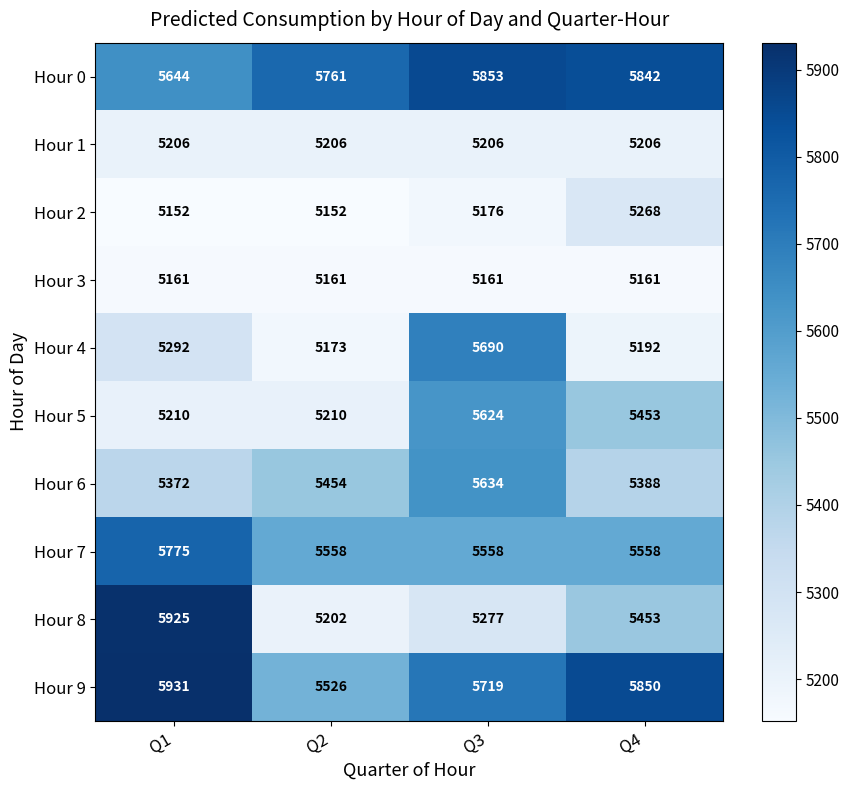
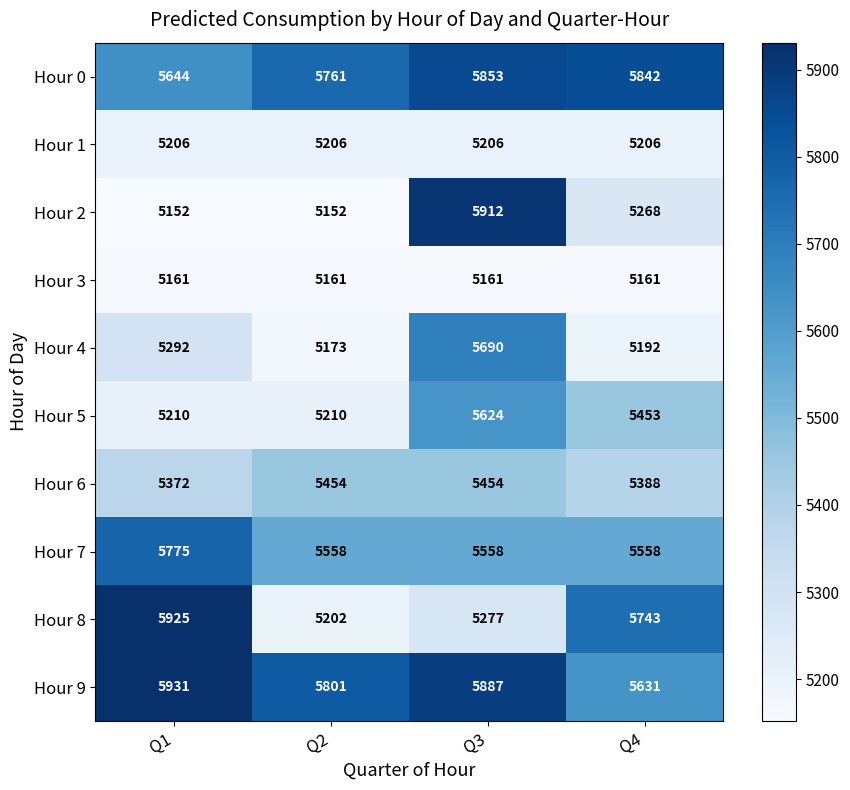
Hour 2, Q3: 5176 -> 5912
Hour 6, Q3: 5634 -> 5454
Hour 8, Q4: 5453 -> 5743
Hour 9, Q2: 5526 -> 5801
Hour 9, Q3: 5719 -> 5887
Hour 9, Q4: 5850 -> 5631
